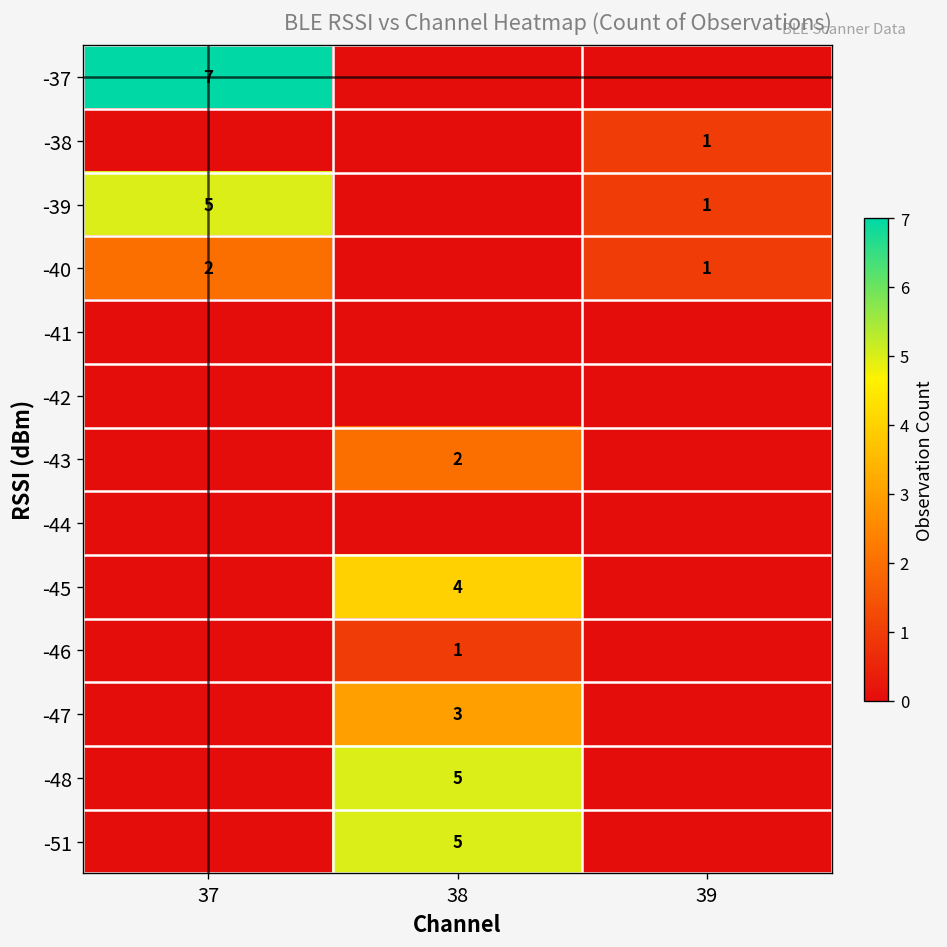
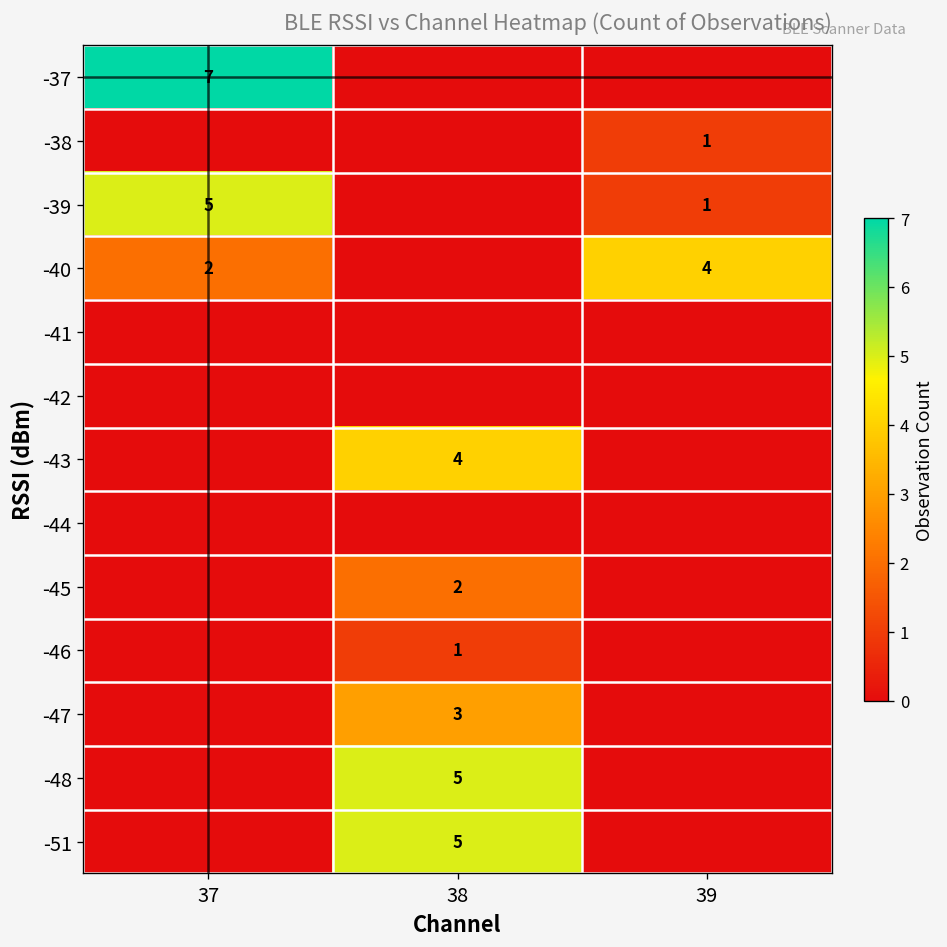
-40, 39: 1 -> 4
-43, 38: 2 -> 4
-45, 38: 4 -> 2
